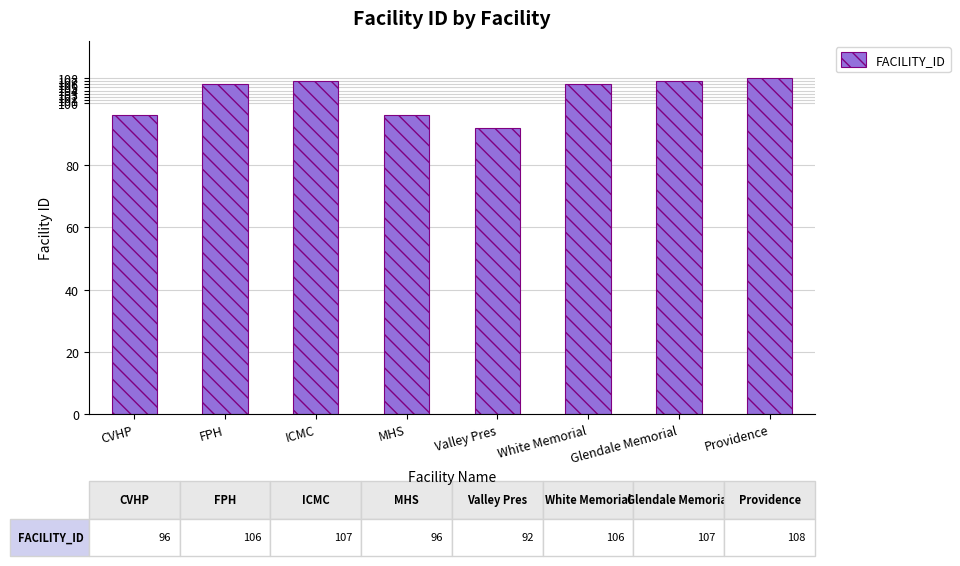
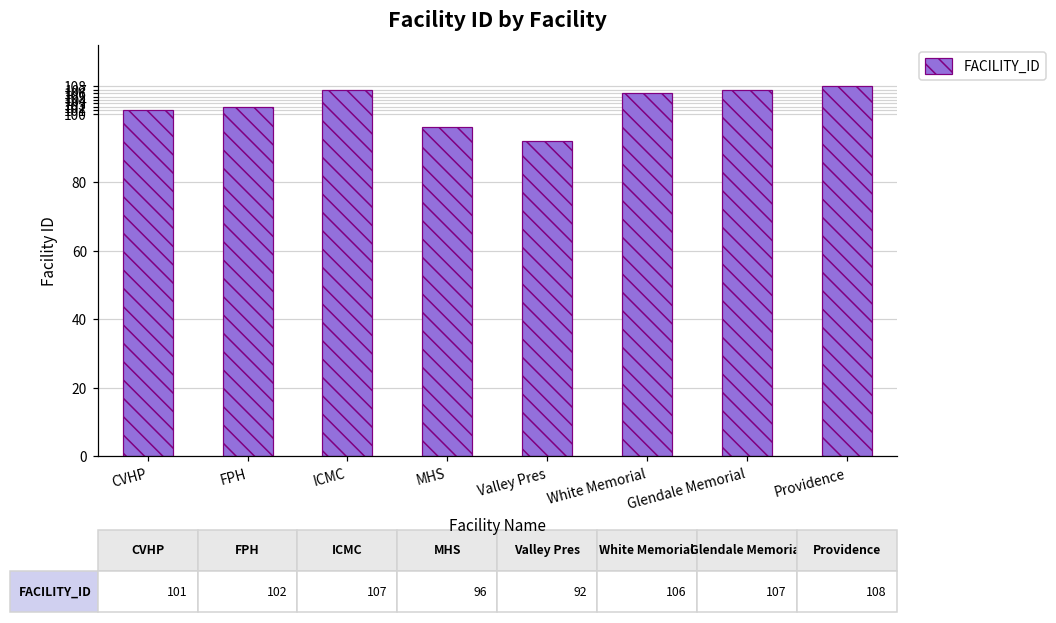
CVHP: 96 -> 101
FPH: 106 -> 102
